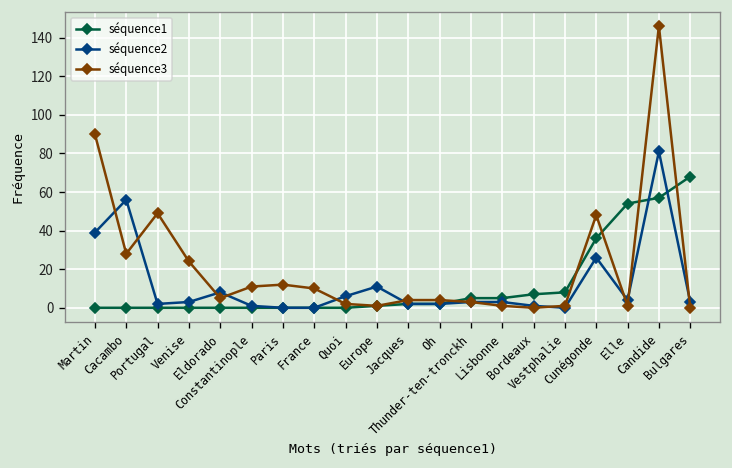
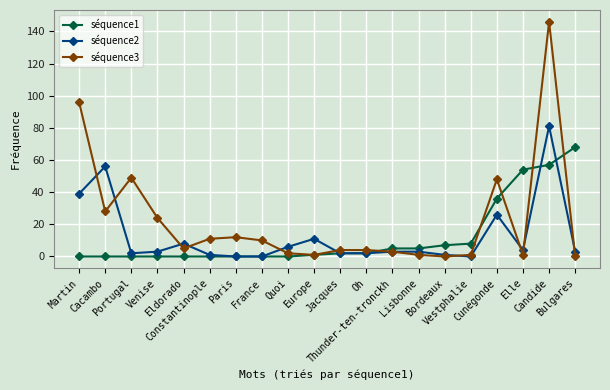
séquence3, Martin: 90 -> 96
